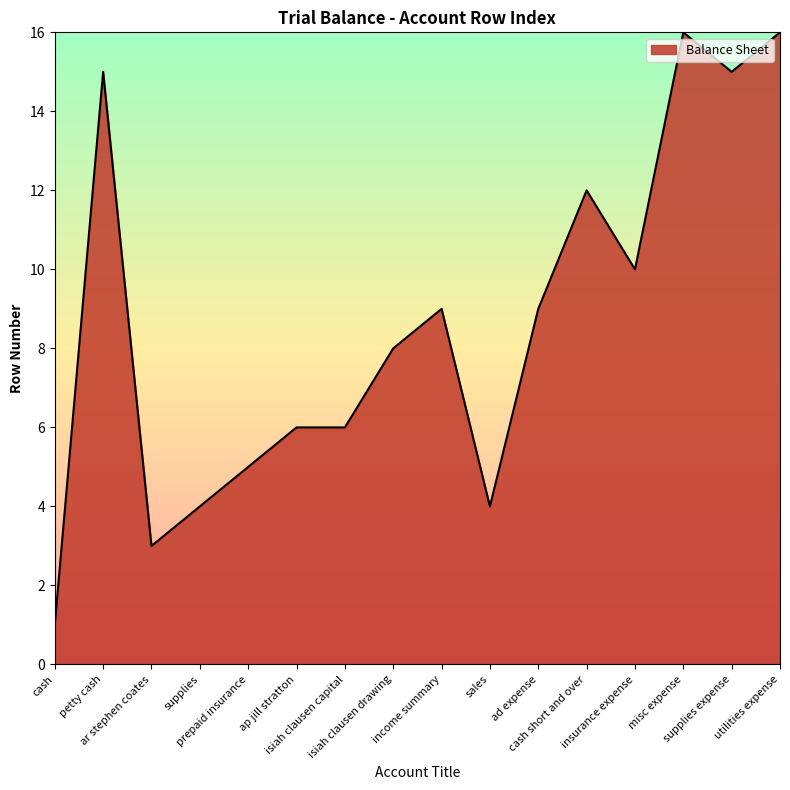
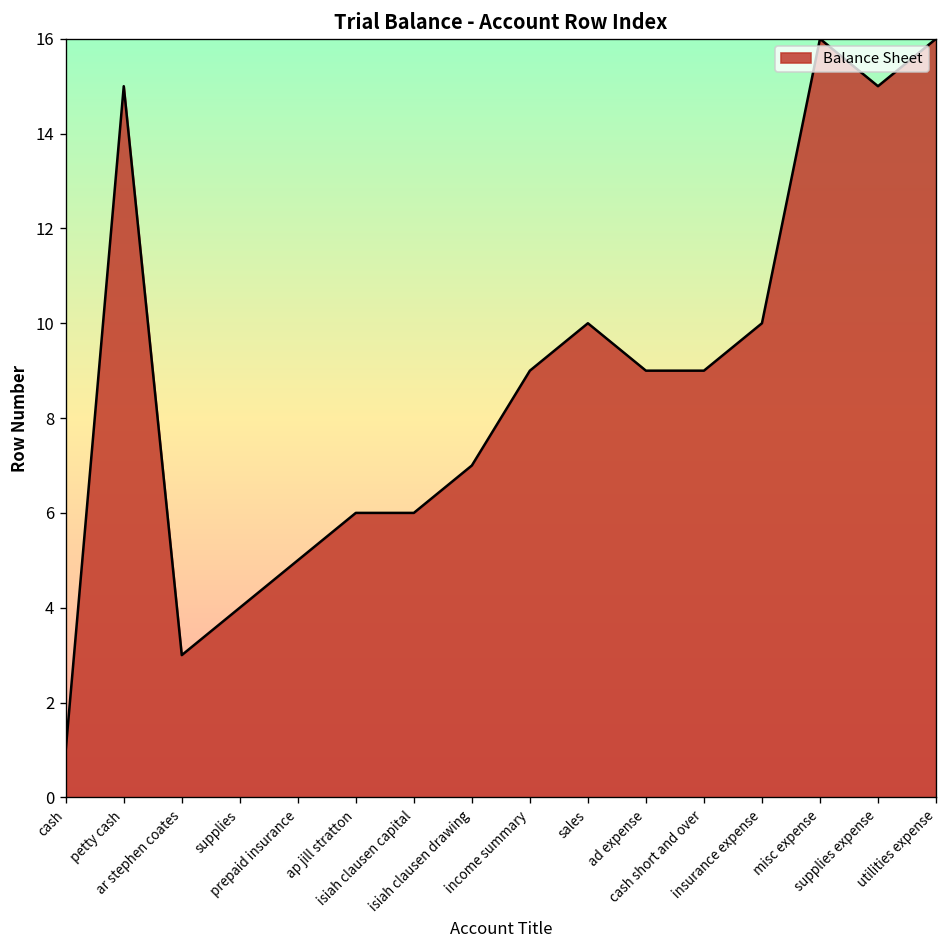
isiah clausen drawing: 8 -> 7
sales: 4 -> 10
cash short and over: 12 -> 9
